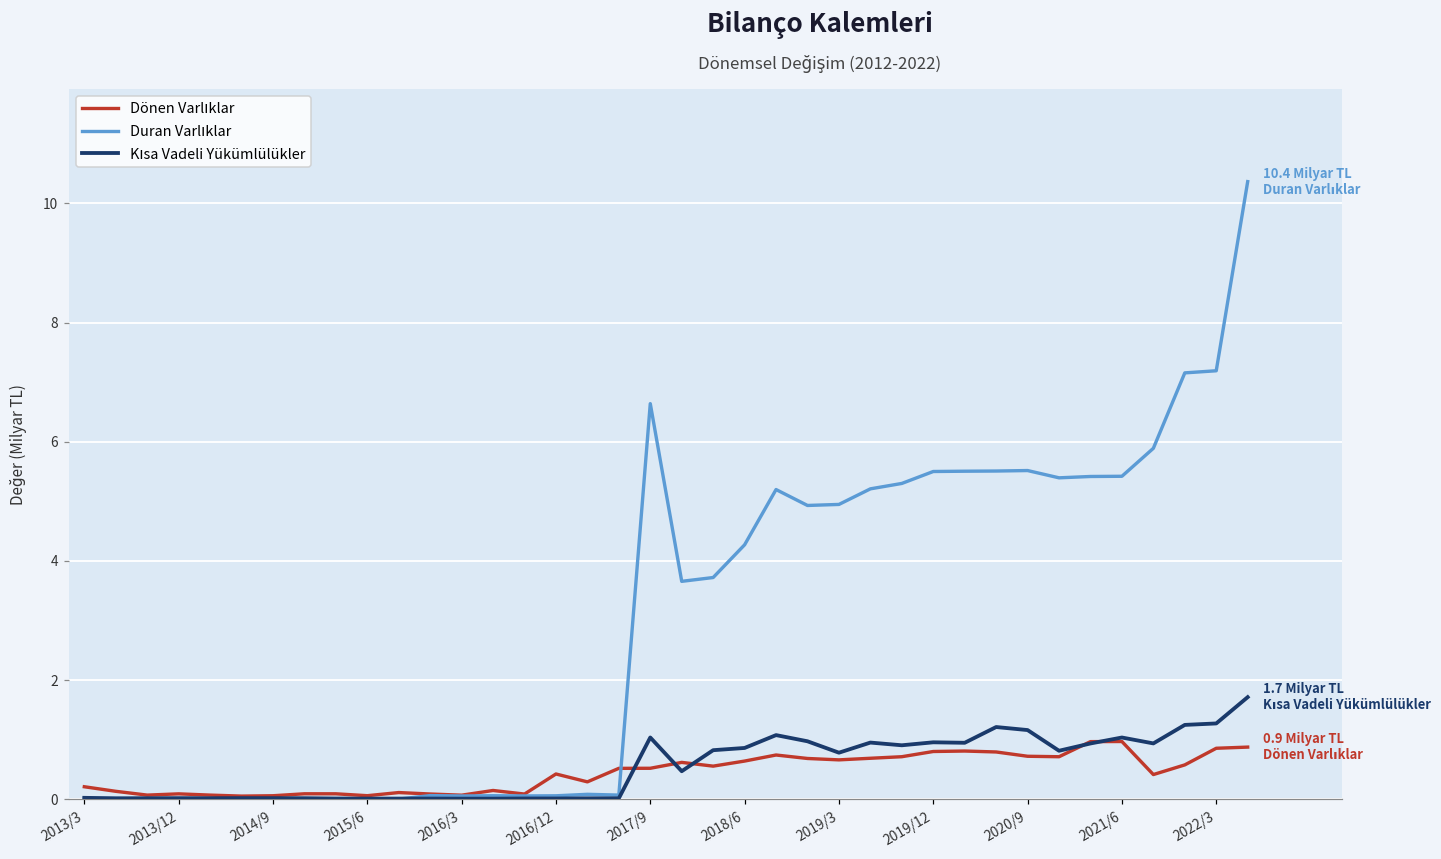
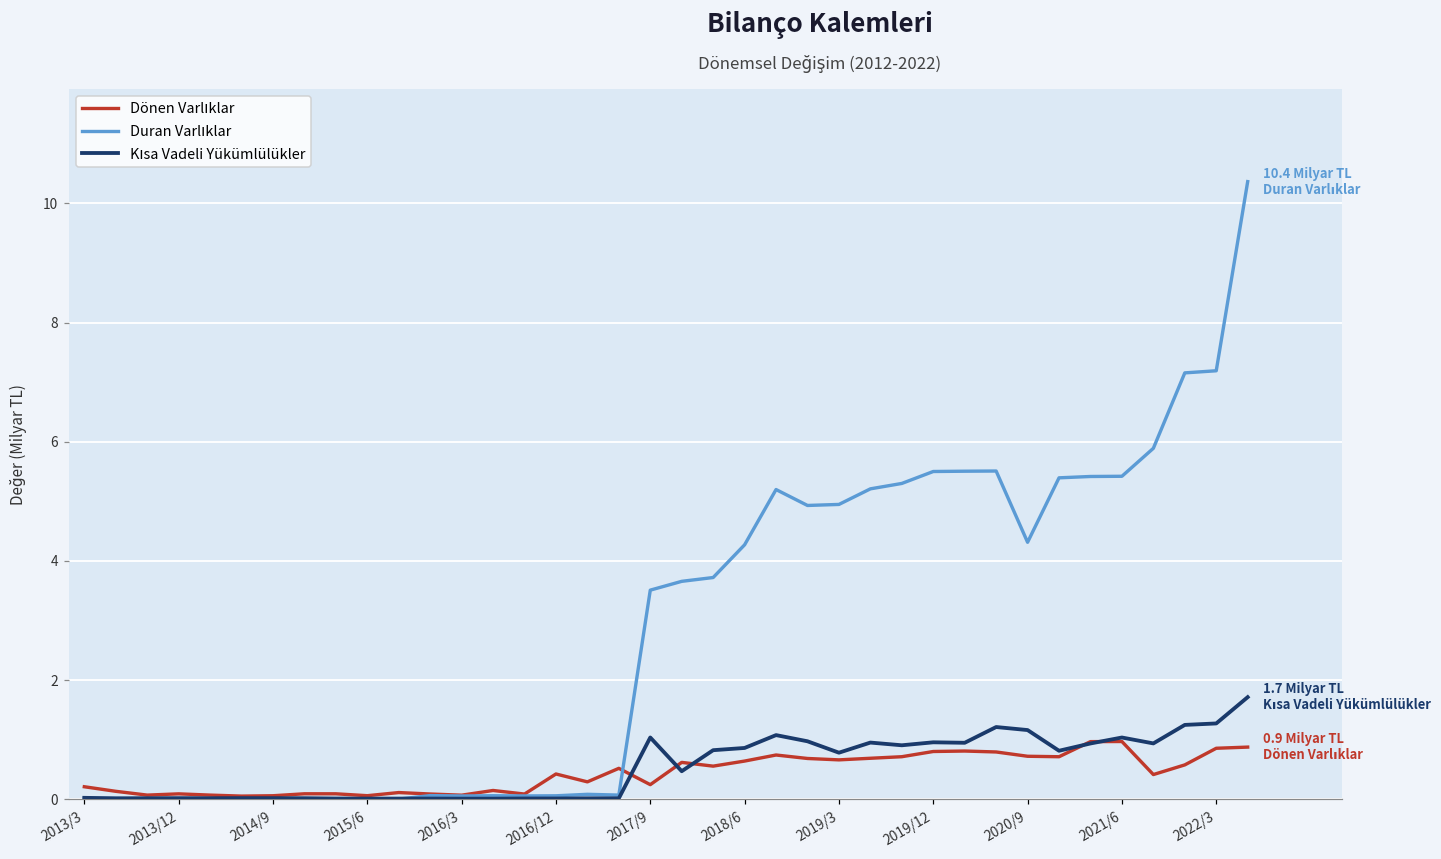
Dönen Varlıklar, 2017/9: 0.5 -> 0.2
Duran Varlıklar, 2017/9: 6.6 -> 3.5
Duran Varlıklar, 2020/9: 5.5 -> 4.3
